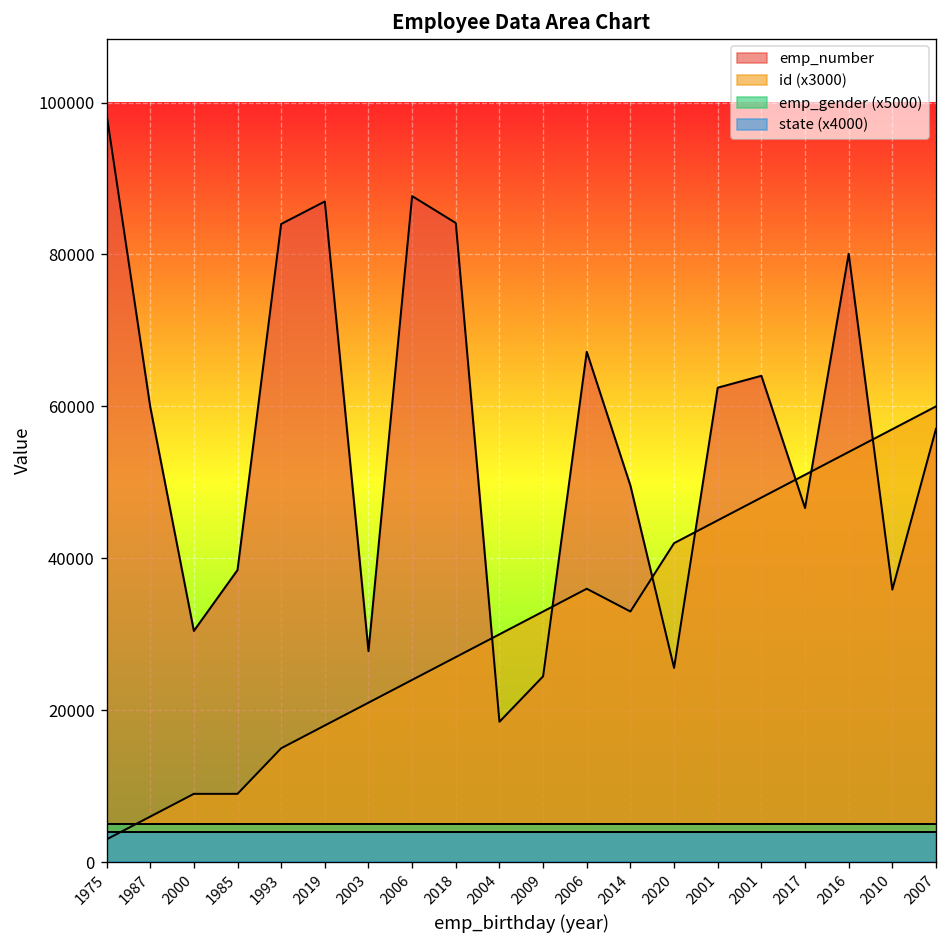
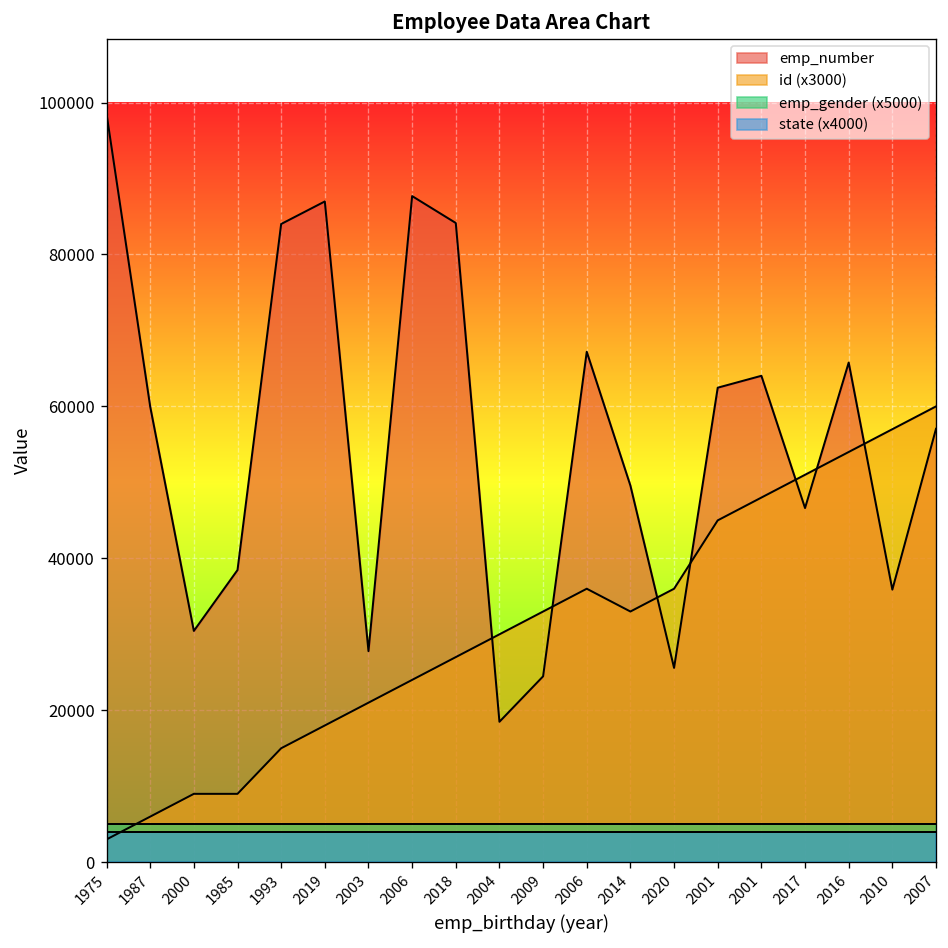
id (x3000), 2020: 42000 -> 36000
emp_number, 2016: 80000 -> 66000
